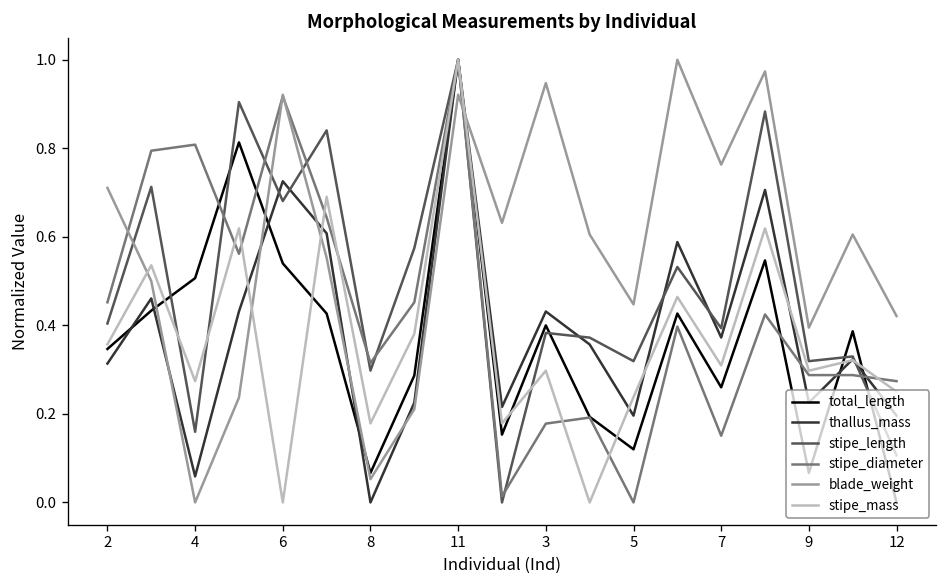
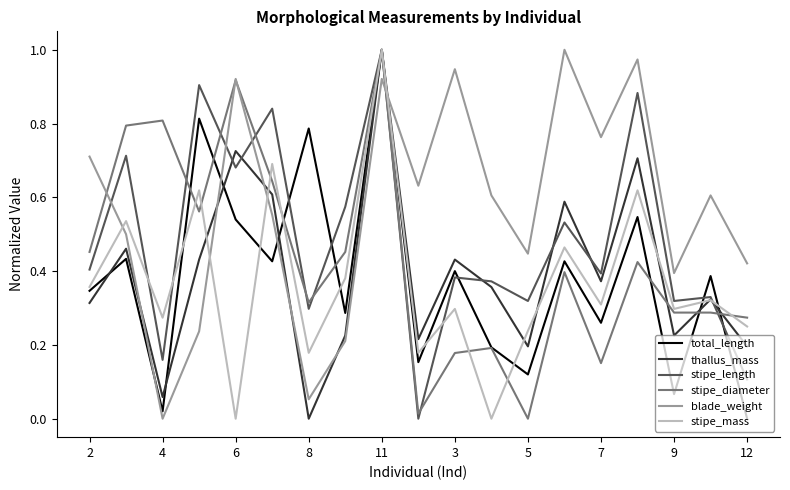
total_length, 4: 0.51 -> 0.02
total_length, 8: 0.07 -> 0.79
